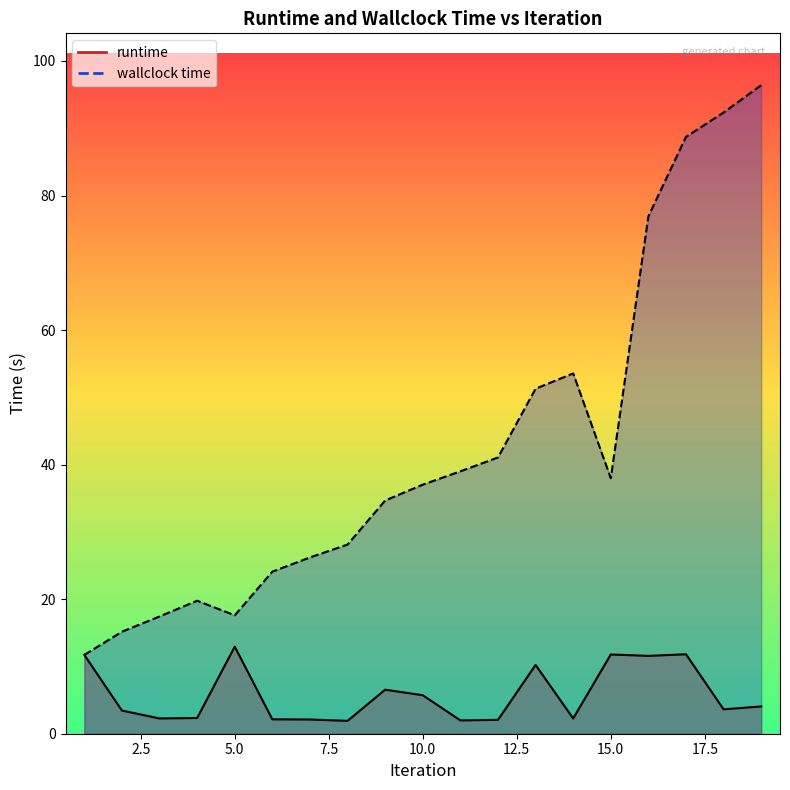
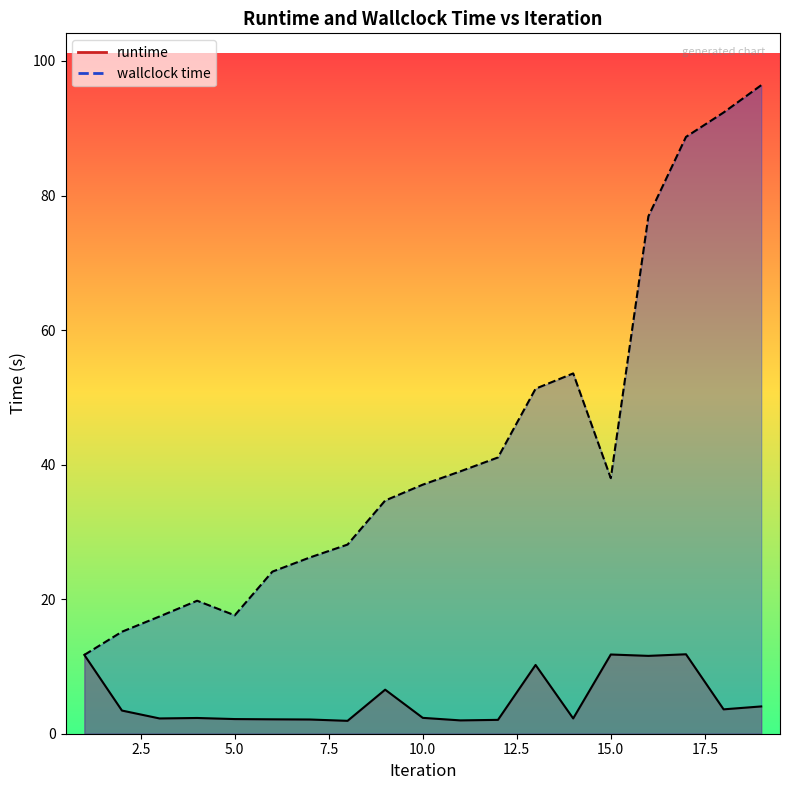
runtime, 5.0: 13 -> 2
runtime, 10.0: 6 -> 2
